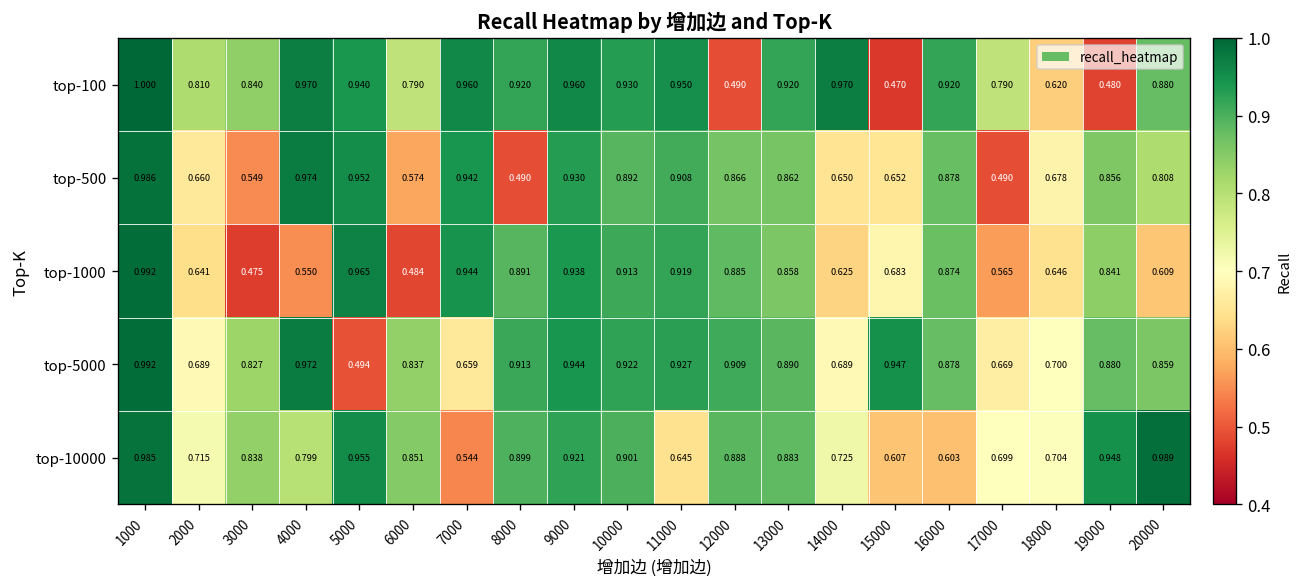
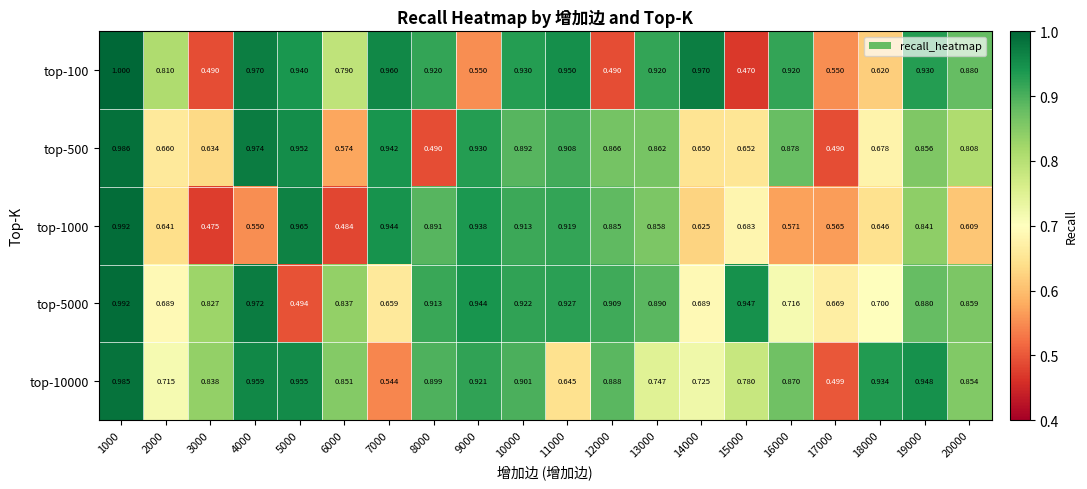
top-100, 3000: 0.840 -> 0.490
top-100, 9000: 0.960 -> 0.550
top-100, 17000: 0.790 -> 0.550
top-100, 19000: 0.480 -> 0.930
top-500, 3000: 0.549 -> 0.634
top-1000, 16000: 0.874 -> 0.571
top-5000, 16000: 0.878 -> 0.716
top-10000, 4000: 0.799 -> 0.959
top-10000, 13000: 0.883 -> 0.747
top-10000, 15000: 0.607 -> 0.780
top-10000, 16000: 0.603 -> 0.870
top-10000, 17000: 0.699 -> 0.499
top-10000, 18000: 0.704 -> 0.934
top-10000, 20000: 0.989 -> 0.854
